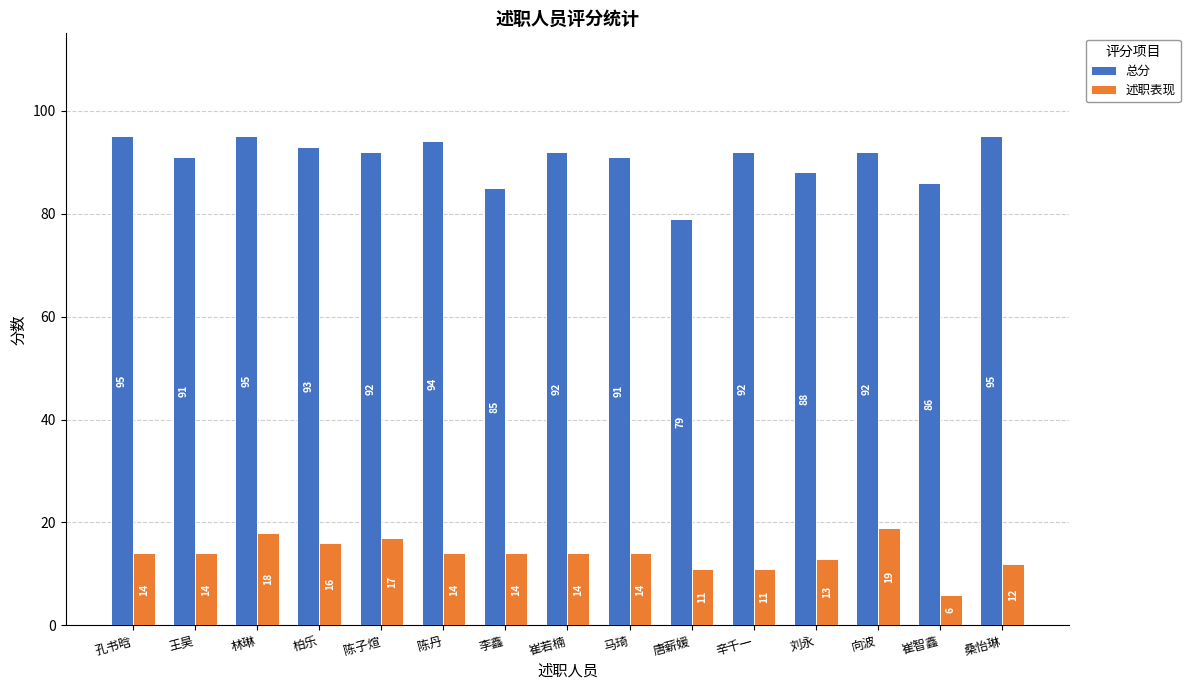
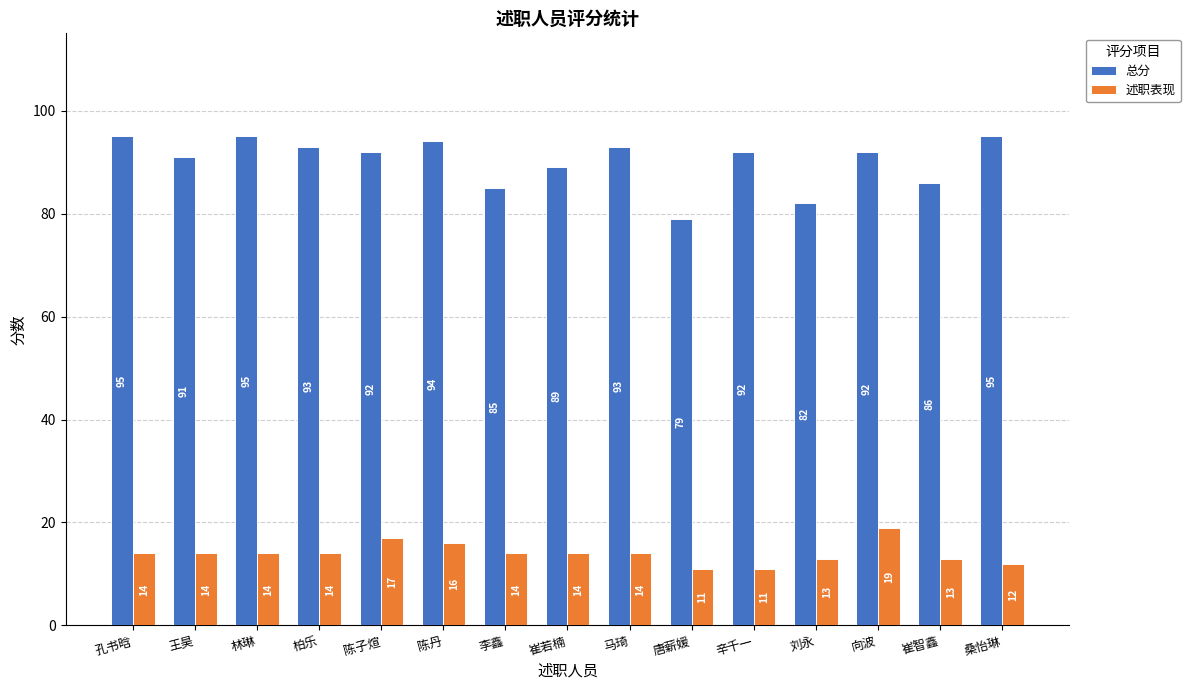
述职表现, 林琳: 18 -> 14
述职表现, 柏乐: 16 -> 14
述职表现, 陈丹: 14 -> 16
总分, 崔若楠: 92 -> 89
总分, 马琦: 91 -> 93
总分, 刘永: 88 -> 82
述职表现, 崔智鑫: 6 -> 13
